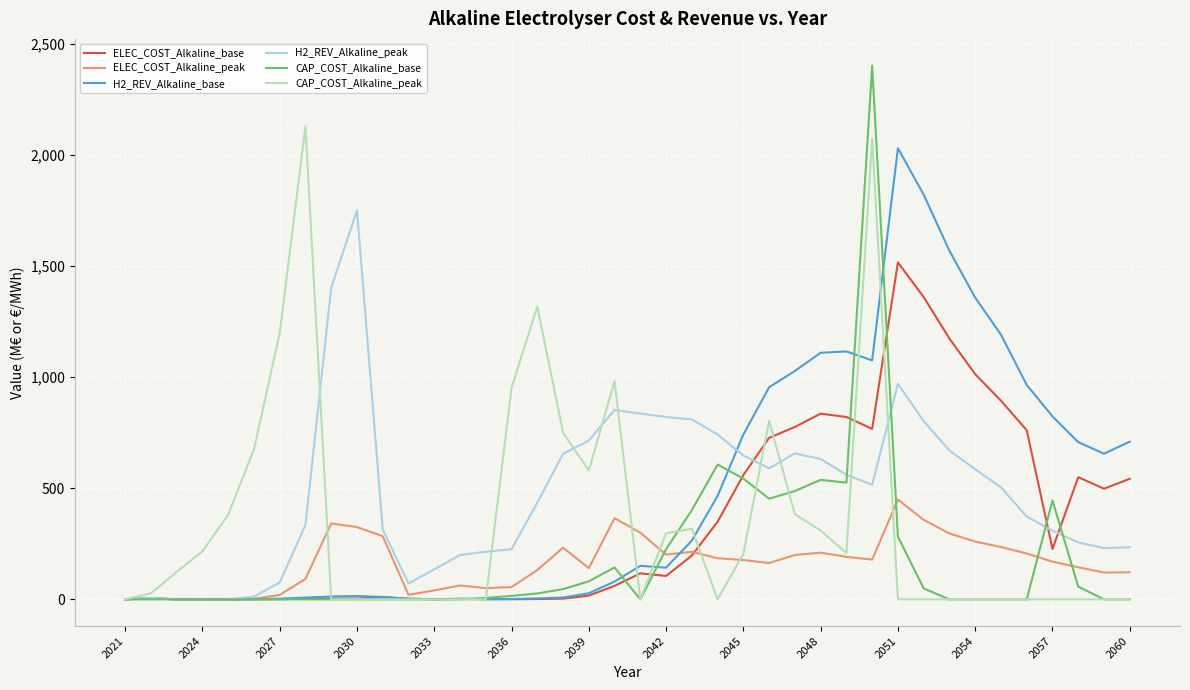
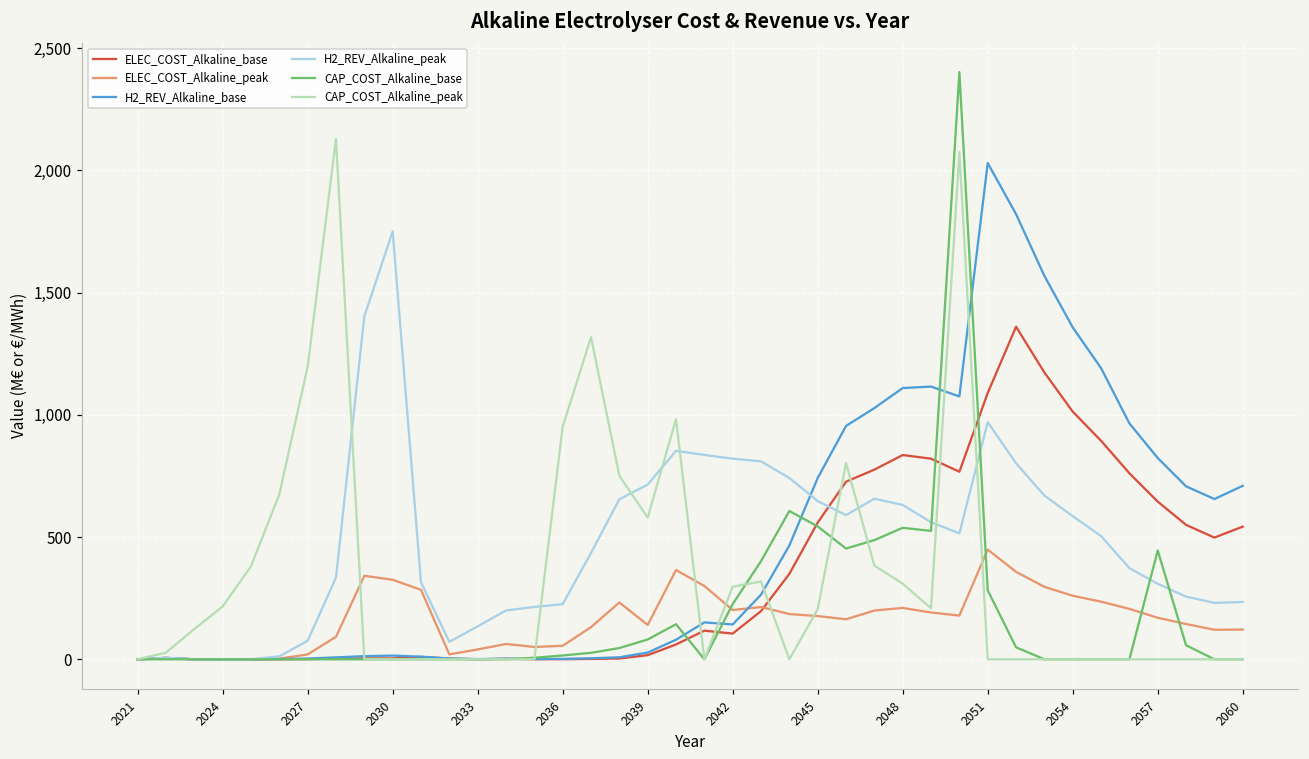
ELEC_COST_Alkaline_base, 2051: 1,520 -> 1,090
ELEC_COST_Alkaline_base, 2057: 230 -> 650
